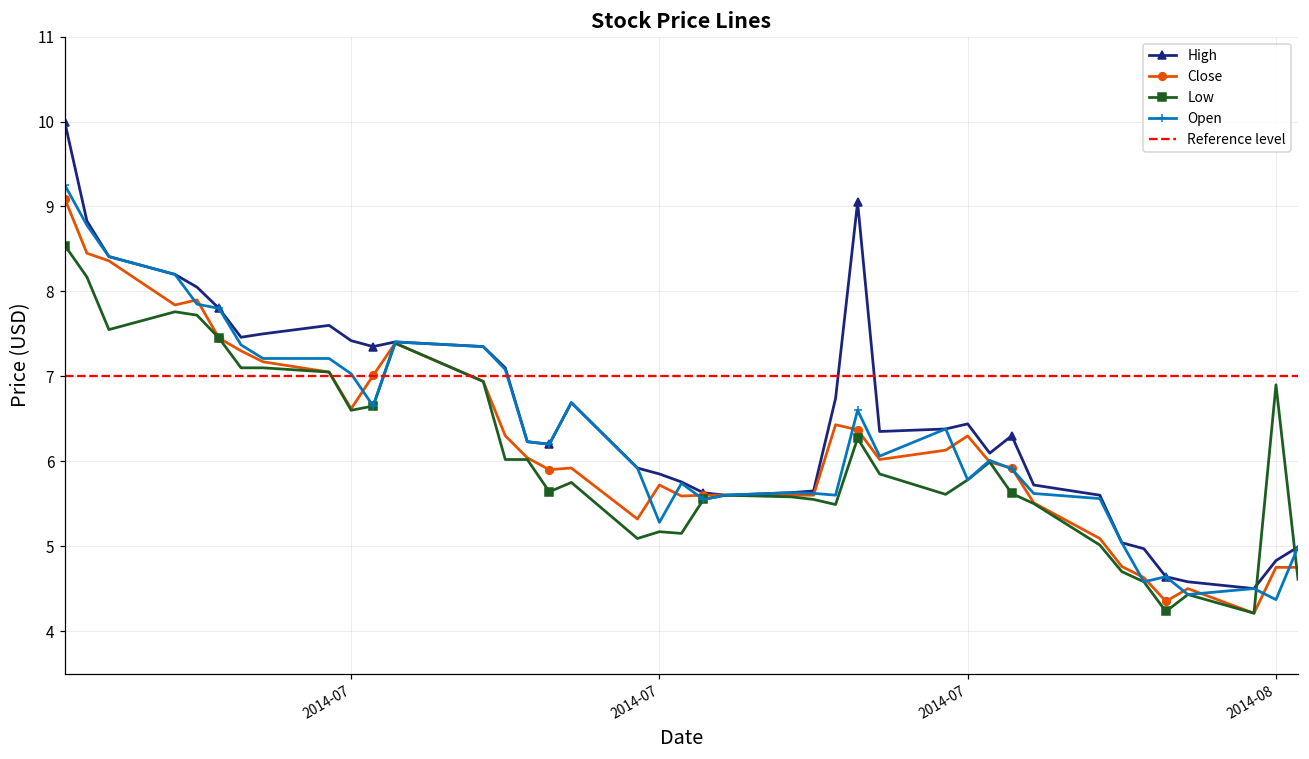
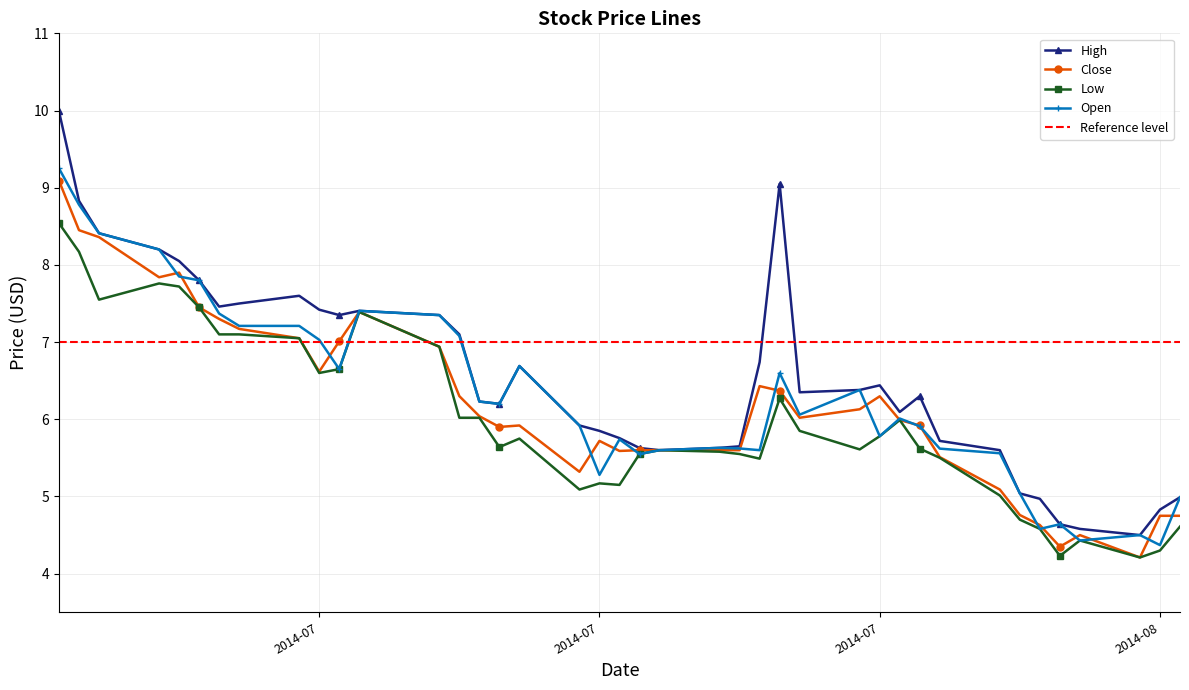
Low, 2014-08: 6.9 -> 4.3
